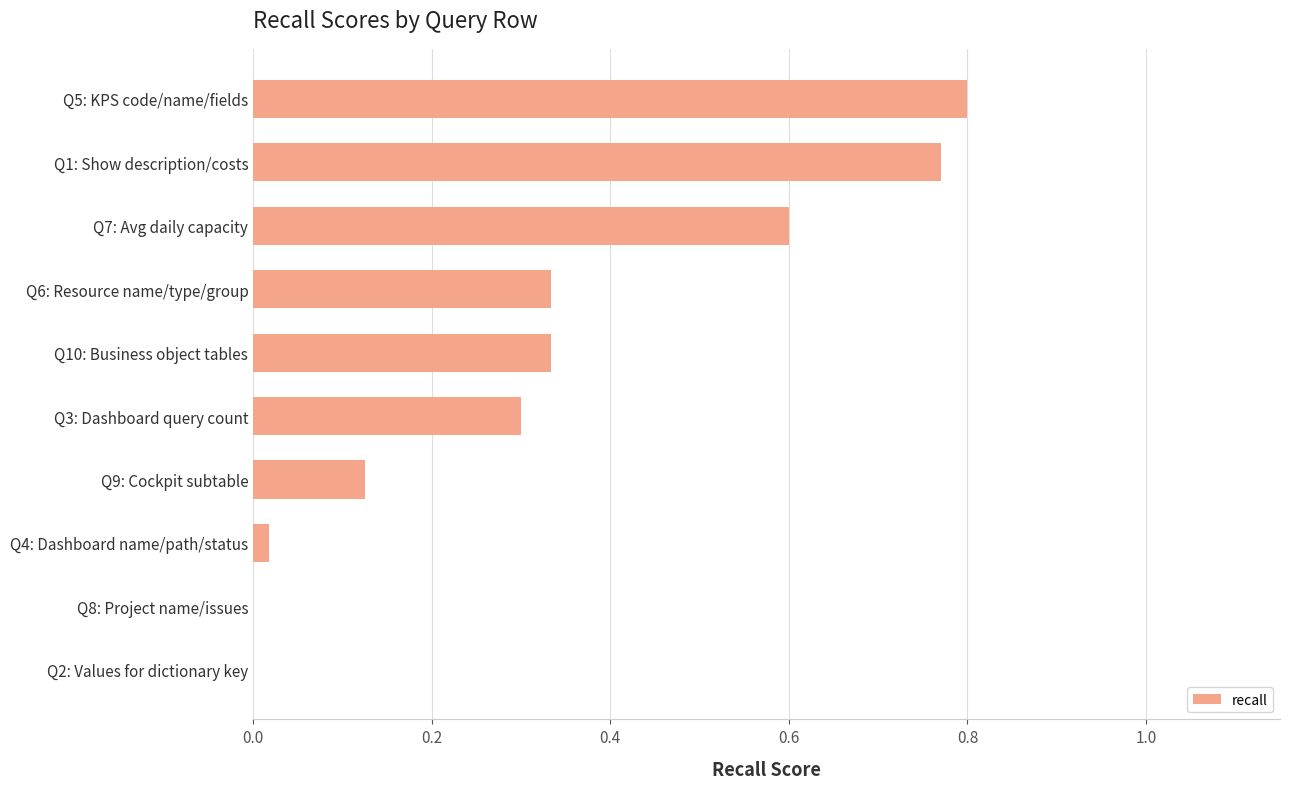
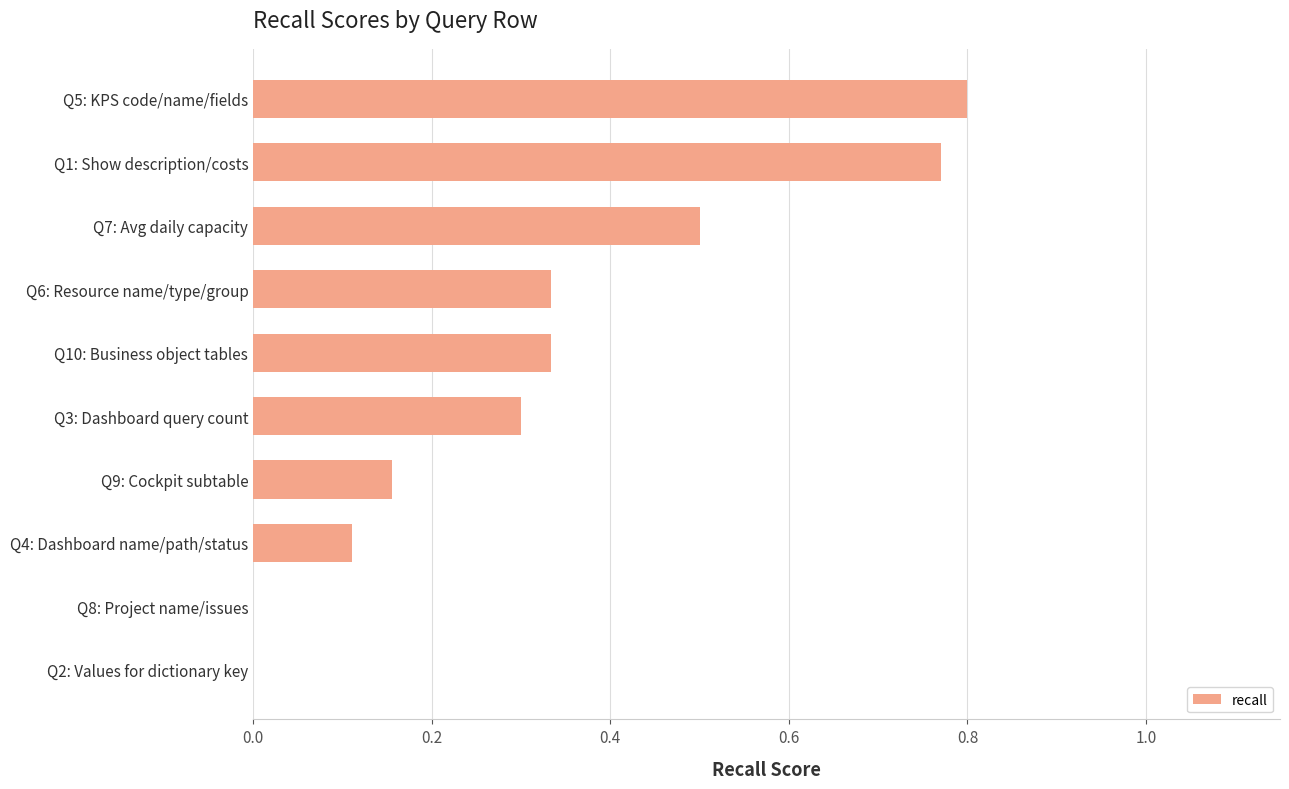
Q7: Avg daily capacity: 0.6 -> 0.5
Q9: Cockpit subtable: 0.13 -> 0.16
Q4: Dashboard name/path/status: 0.02 -> 0.11
